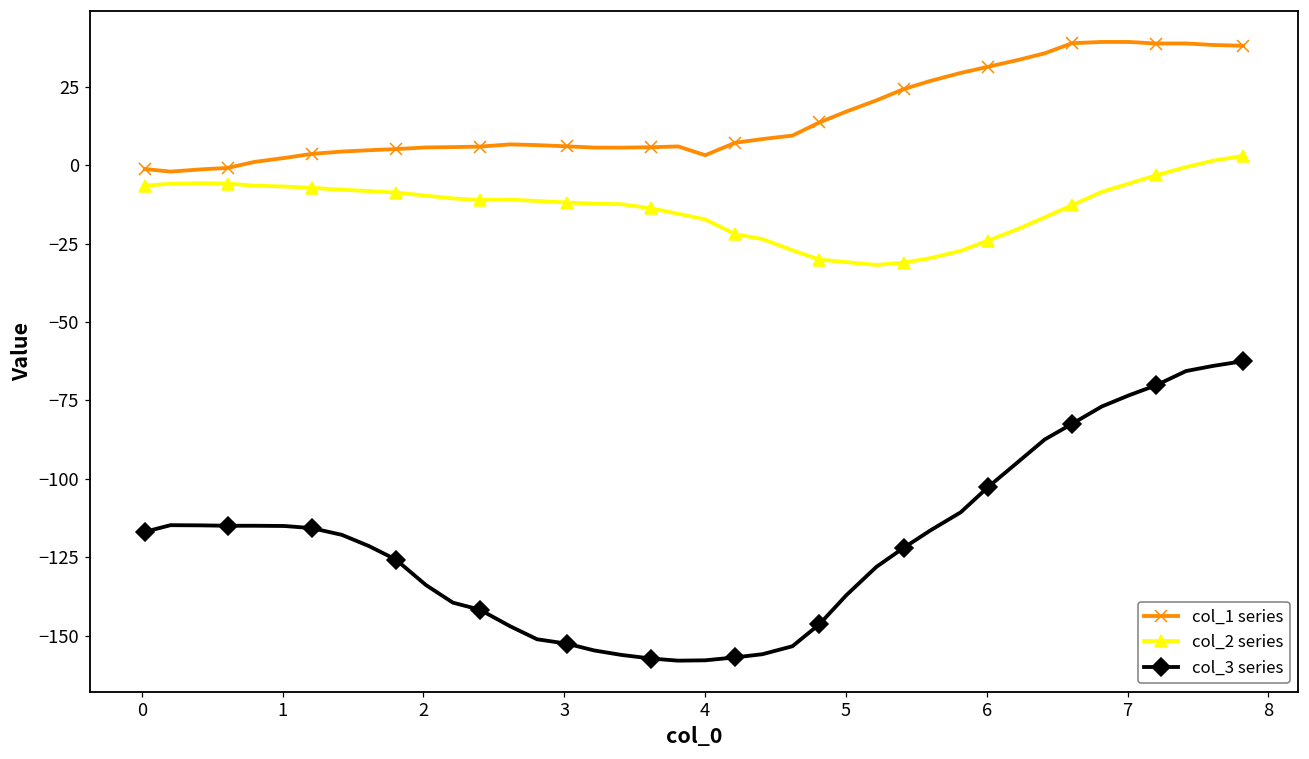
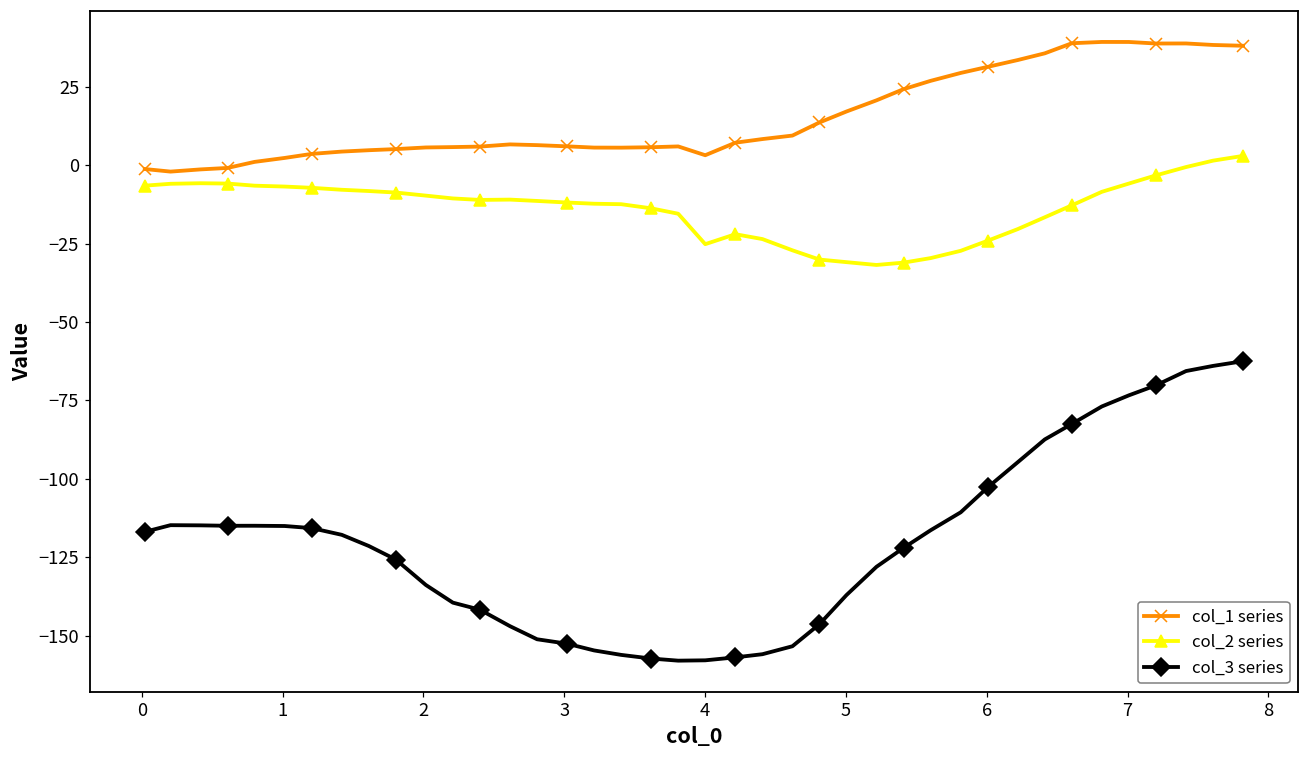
col_2 series, 4: -17 -> -25
